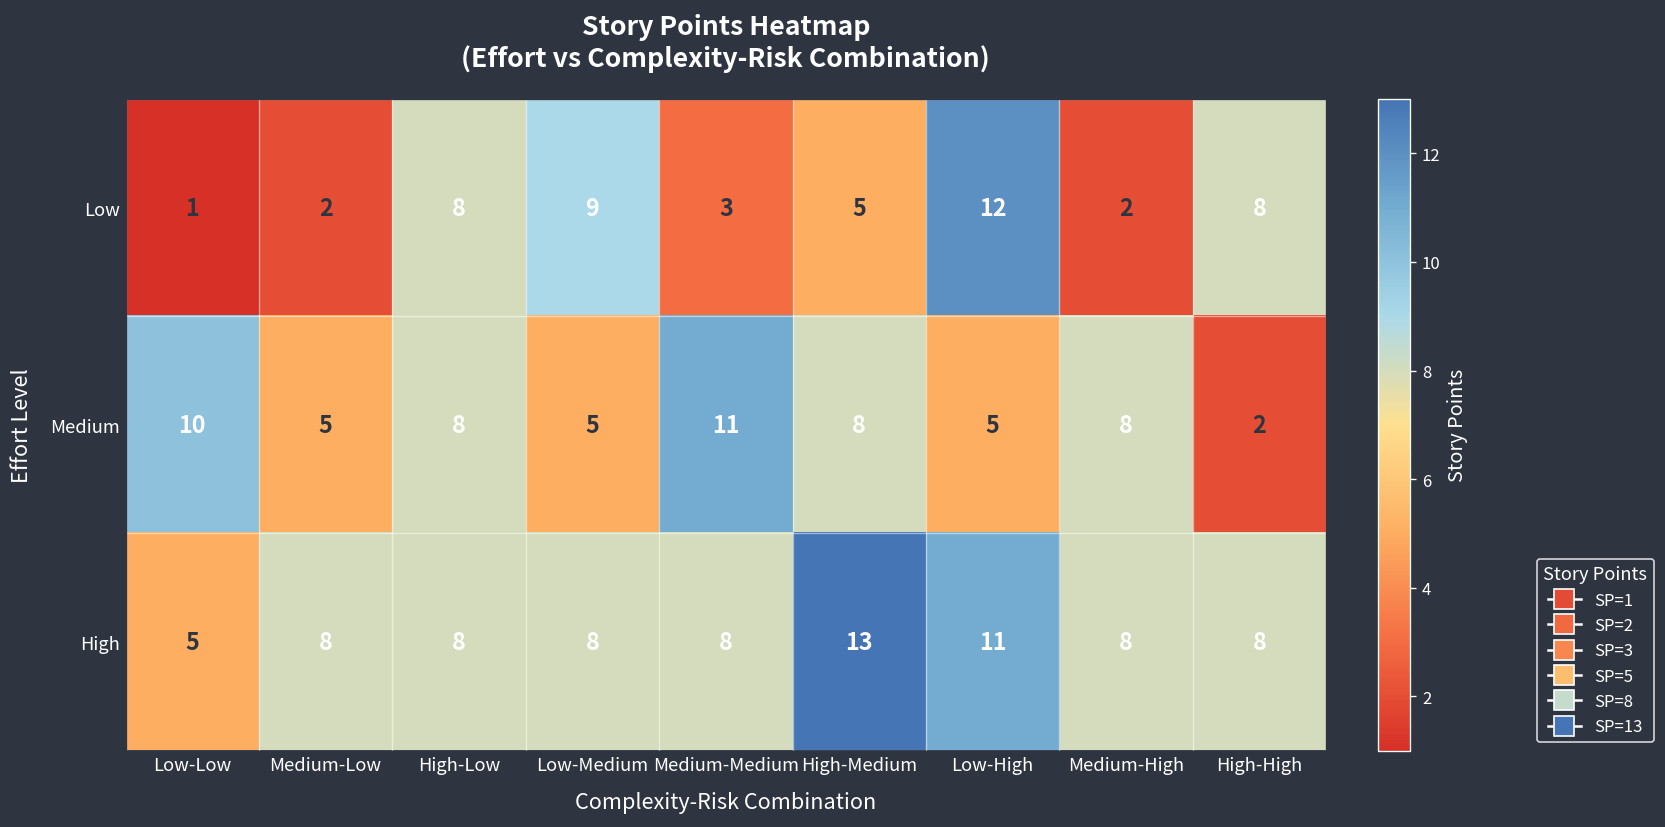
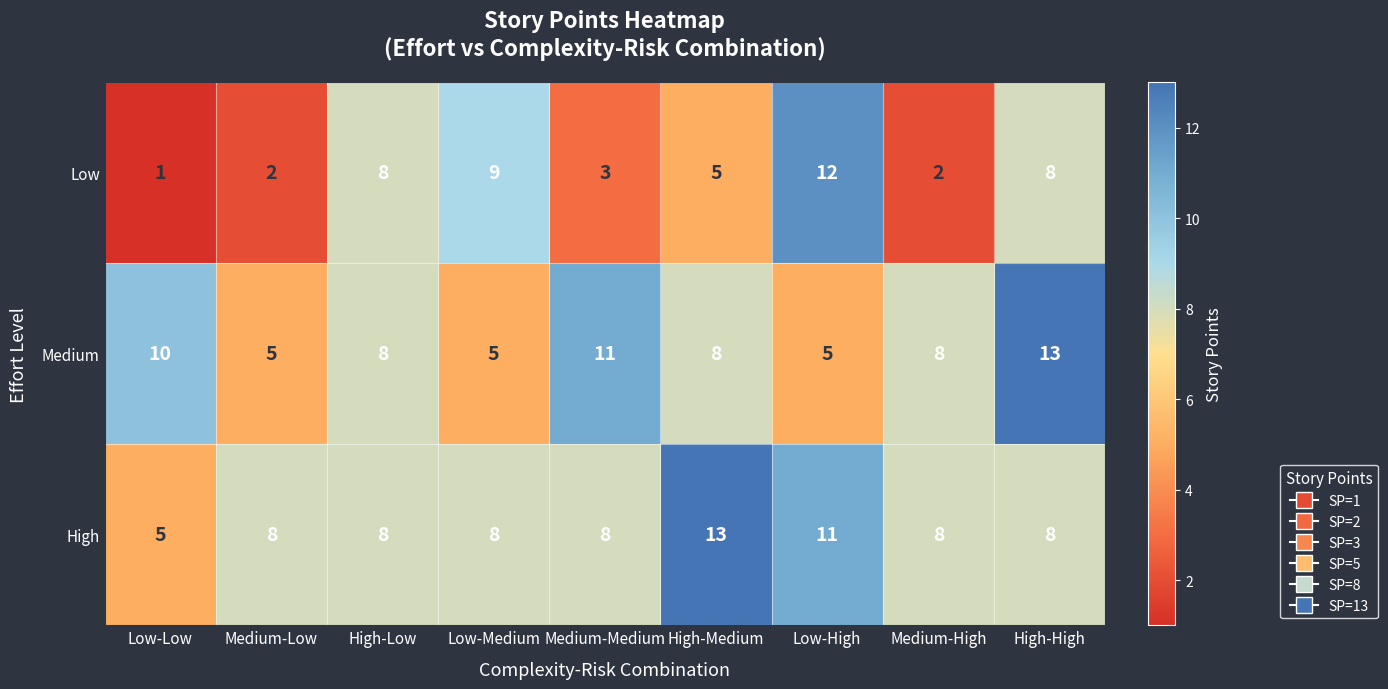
Medium, High-High: 2 -> 13
